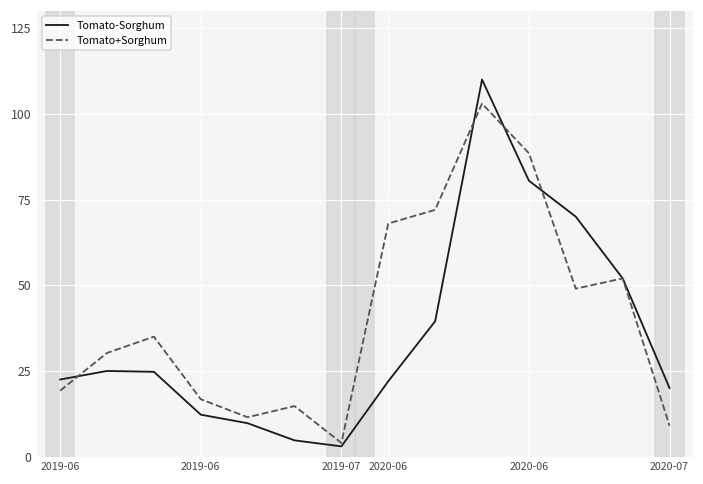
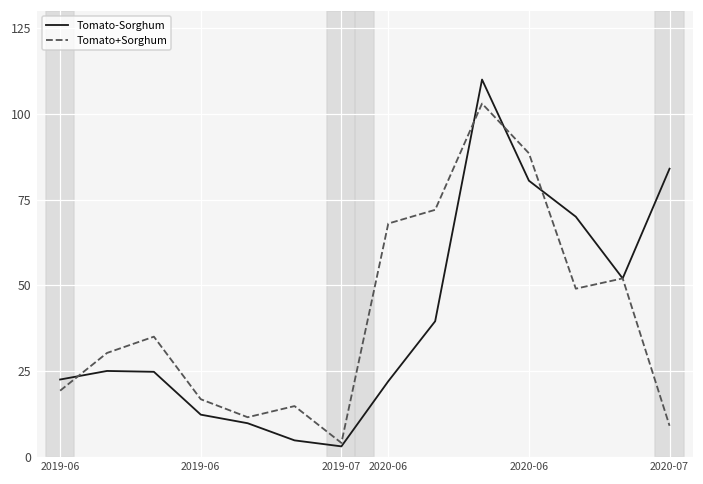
Tomato-Sorghum, 2020-07: 20 -> 84
